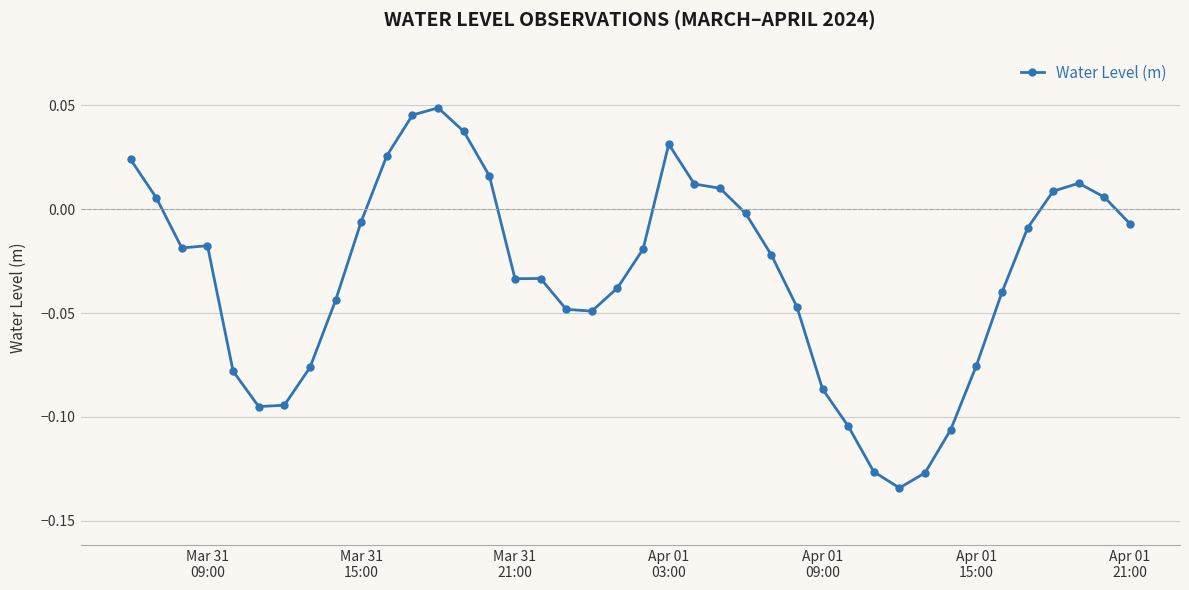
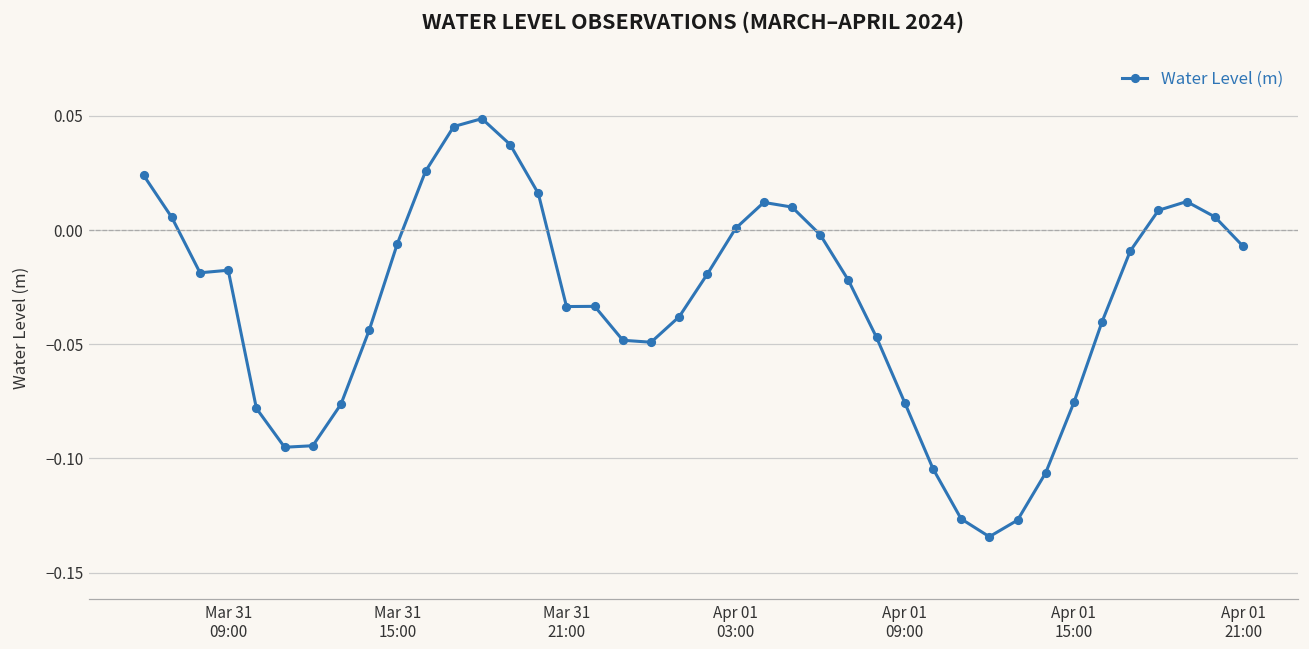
Apr 01 03:00: 0.031 -> 0.001
Apr 01 09:00: -0.087 -> -0.076
